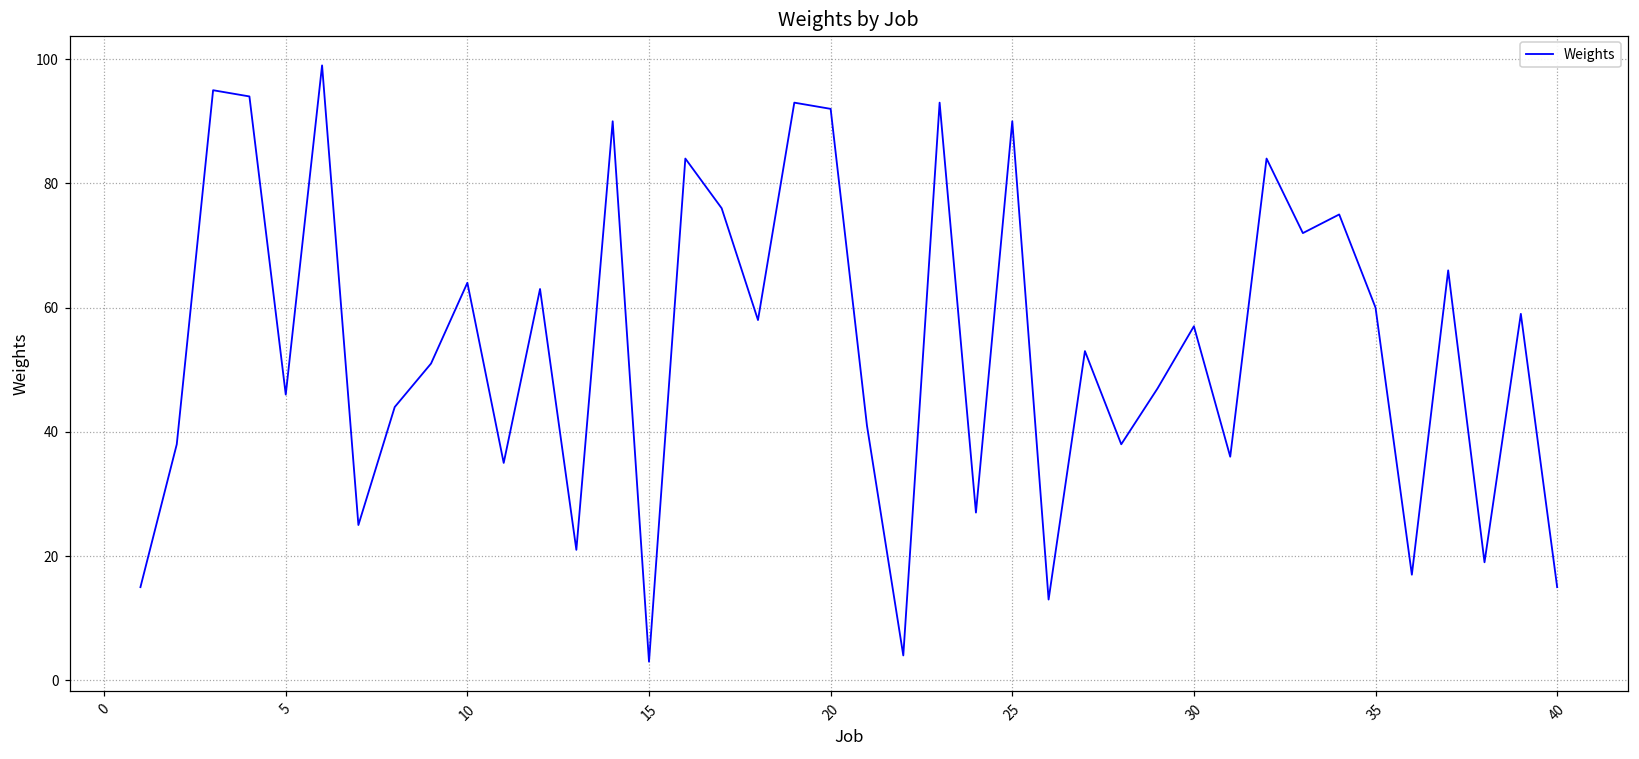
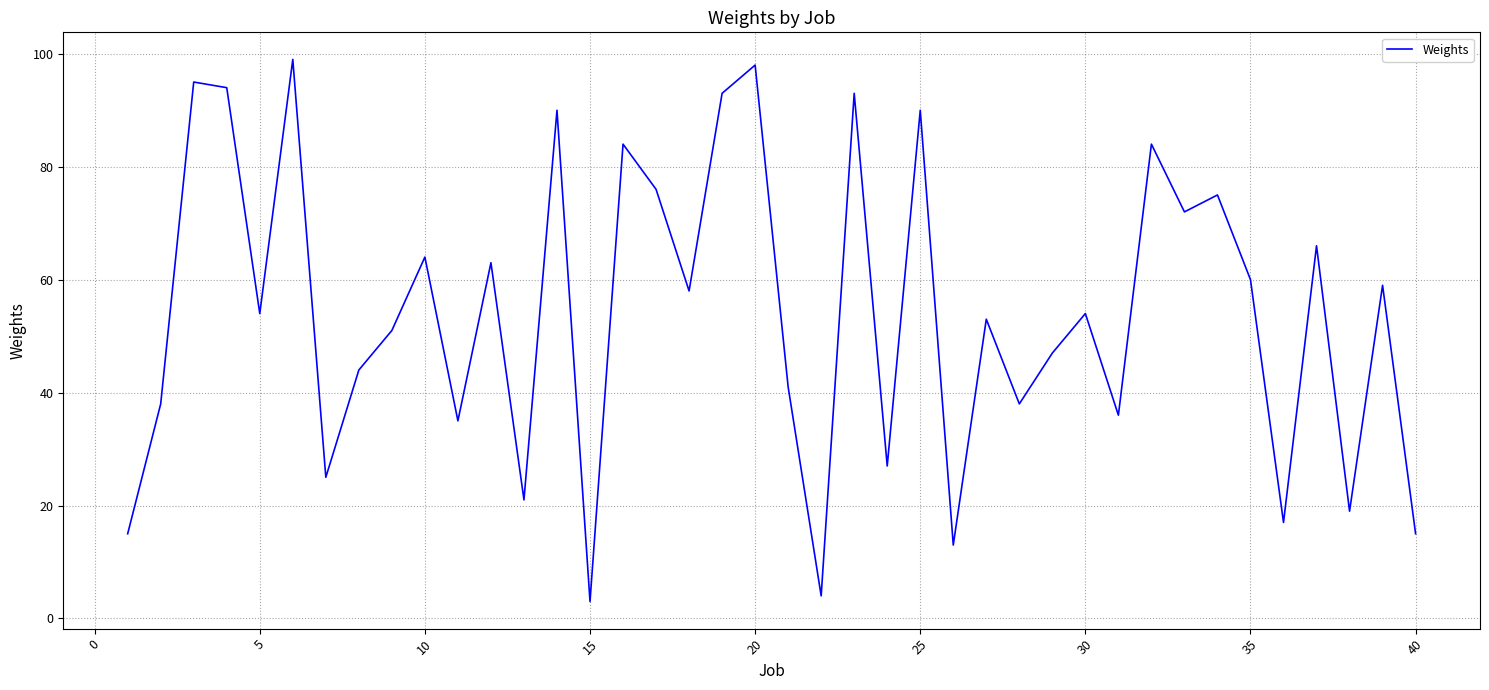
5: 46 -> 54
20: 92 -> 98
30: 57 -> 54
